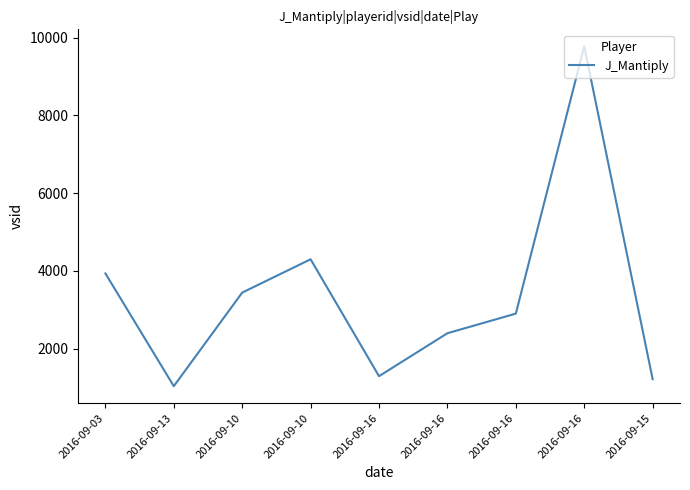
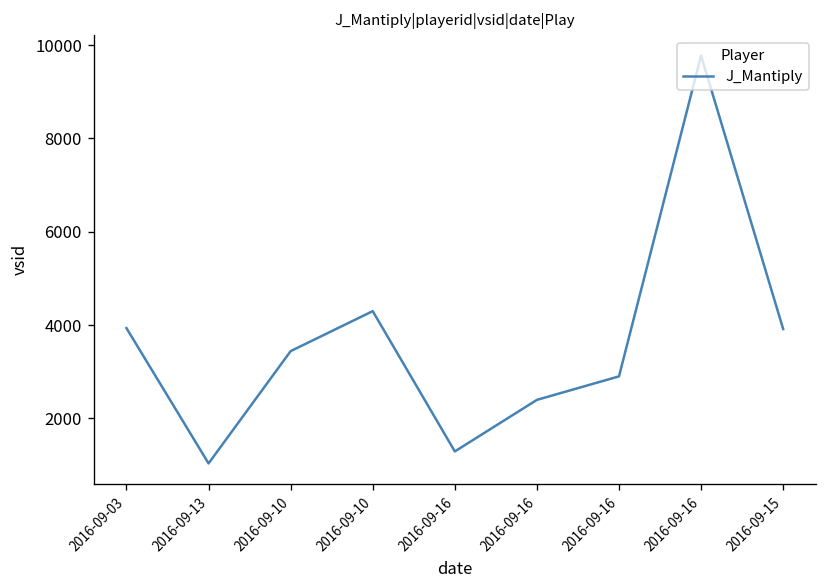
2016-09-15: 1200 -> 3900
